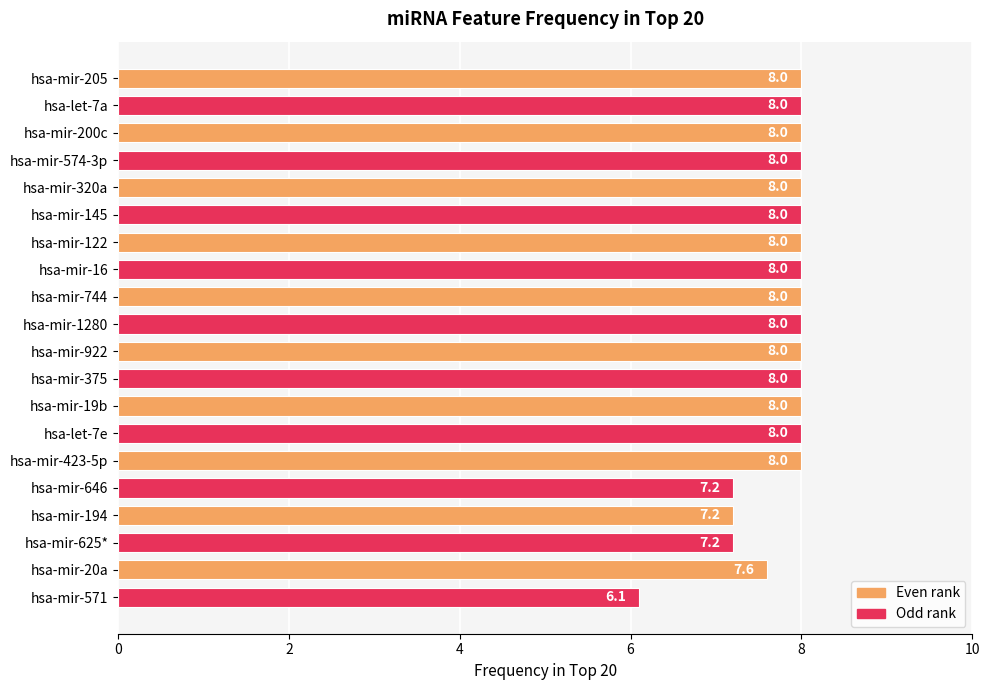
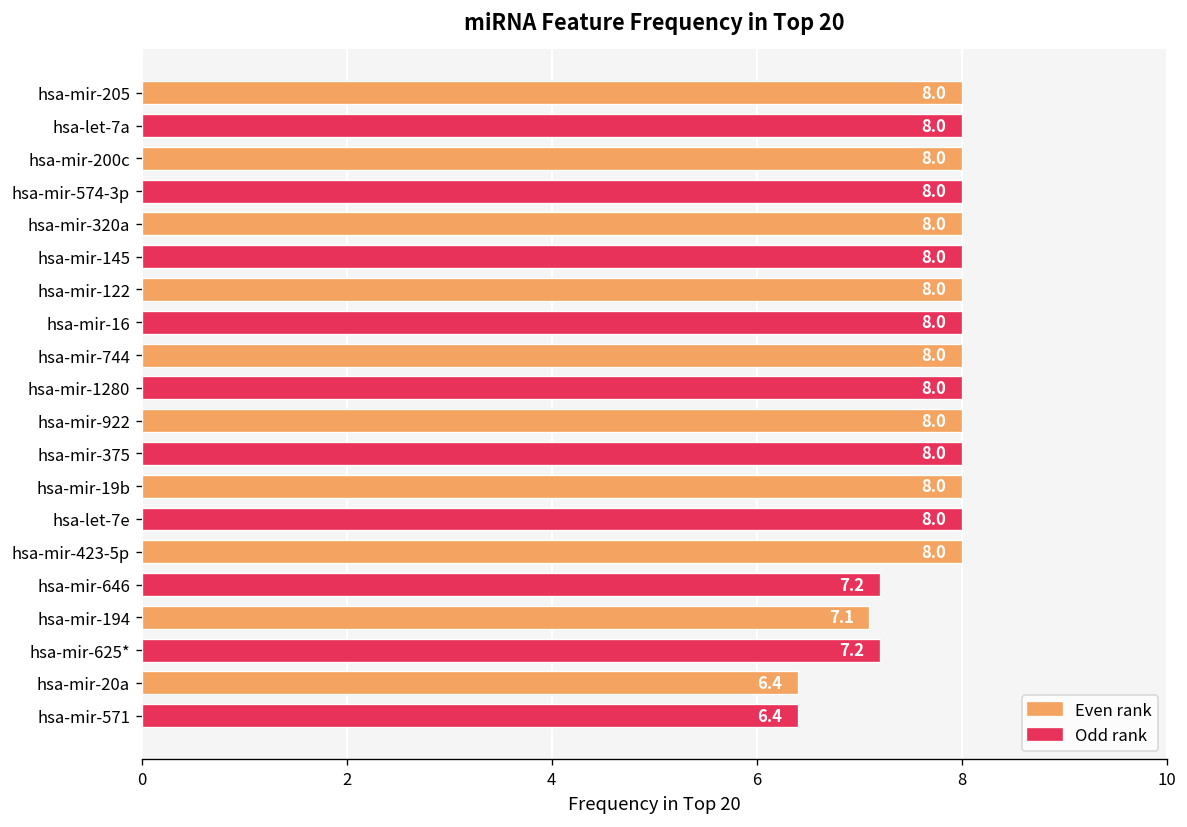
hsa-mir-194: 7.2 -> 7.1
hsa-mir-20a: 7.6 -> 6.4
hsa-mir-571: 6.1 -> 6.4
